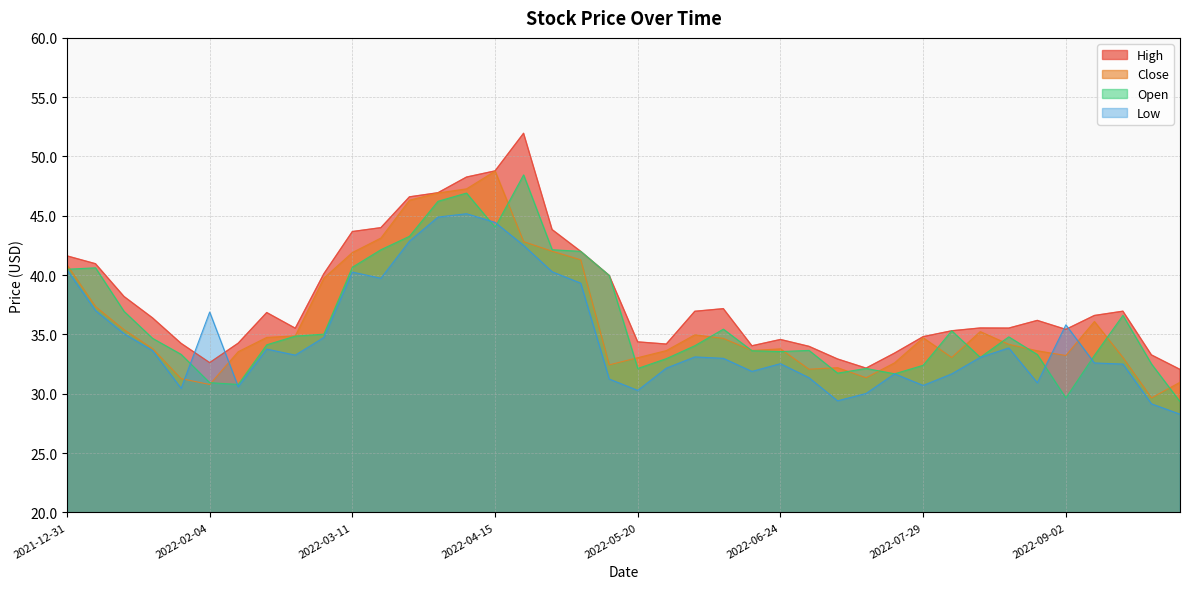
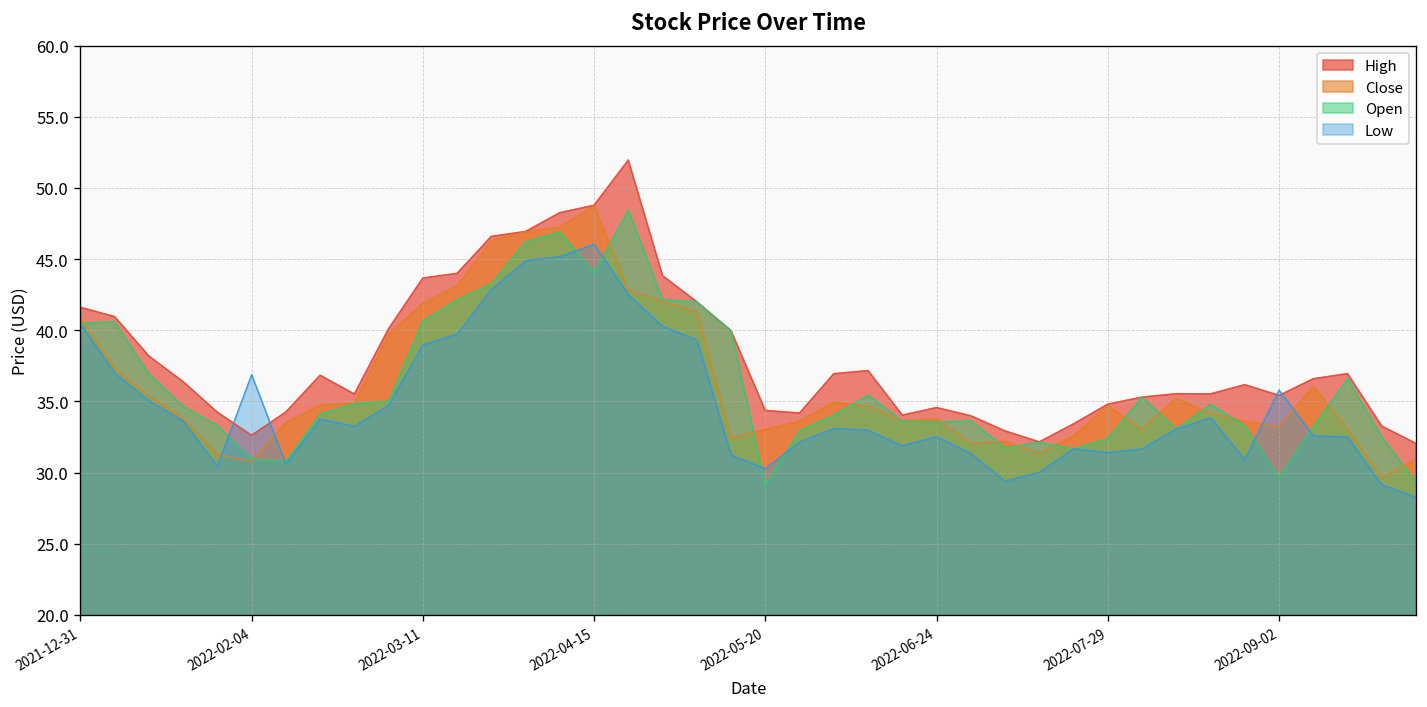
Low, 2022-03-11: 40.3 -> 39.0
Low, 2022-04-15: 44.4 -> 46.1
Open, 2022-05-20: 32.1 -> 29.1
Low, 2022-07-29: 30.7 -> 31.4
